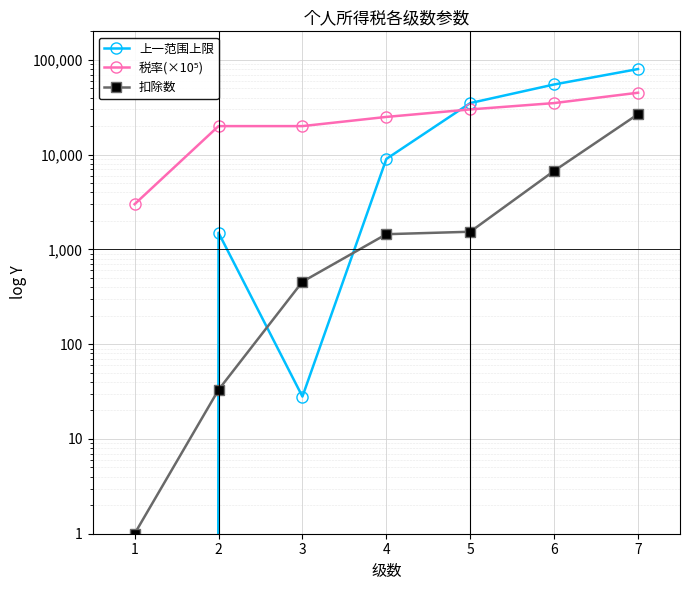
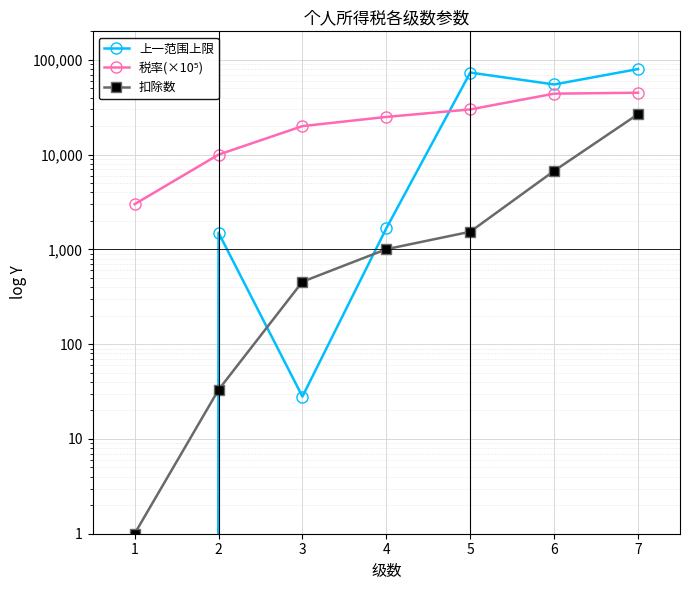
税率(×10⁵), 2: 20,000 -> 10,000
上一范围上限, 4: 9,000 -> 1,700
扣除数, 4: 1,400 -> 1,000
上一范围上限, 5: 35,000 -> 70,000
税率(×10⁵), 6: 35,000 -> 40,000
